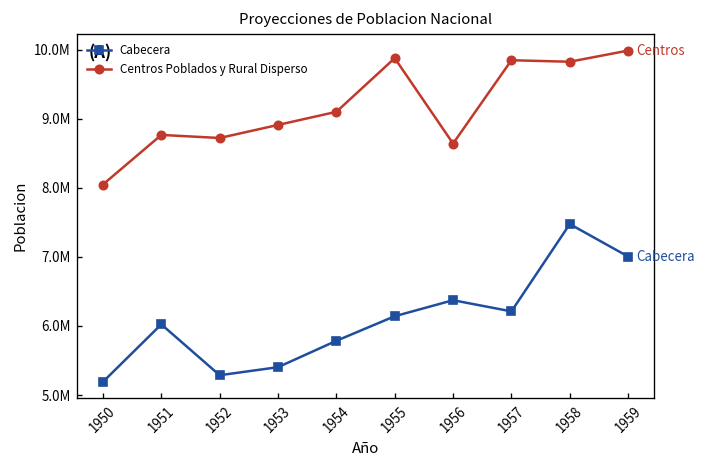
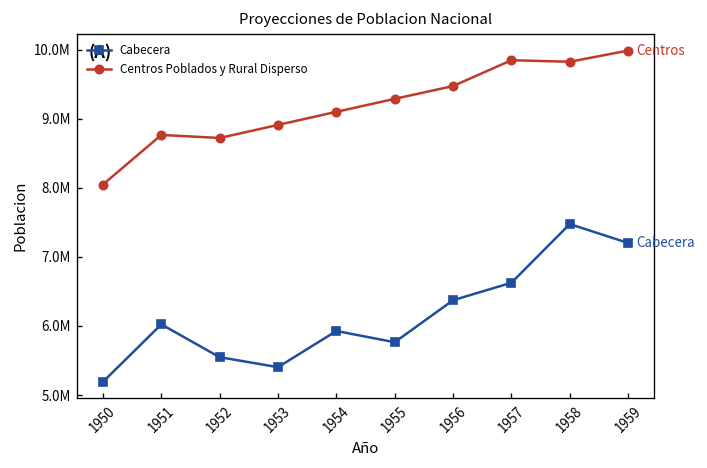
Cabecera, 1952: 5300000 -> 5500000
Cabecera, 1954: 5800000 -> 5900000
Cabecera, 1955: 6100000 -> 5800000
Centros Poblados y Rural Disperso, 1955: 9900000 -> 9300000
Centros Poblados y Rural Disperso, 1956: 8600000 -> 9500000
Cabecera, 1957: 6200000 -> 6600000
Cabecera, 1959: 7000000 -> 7200000
